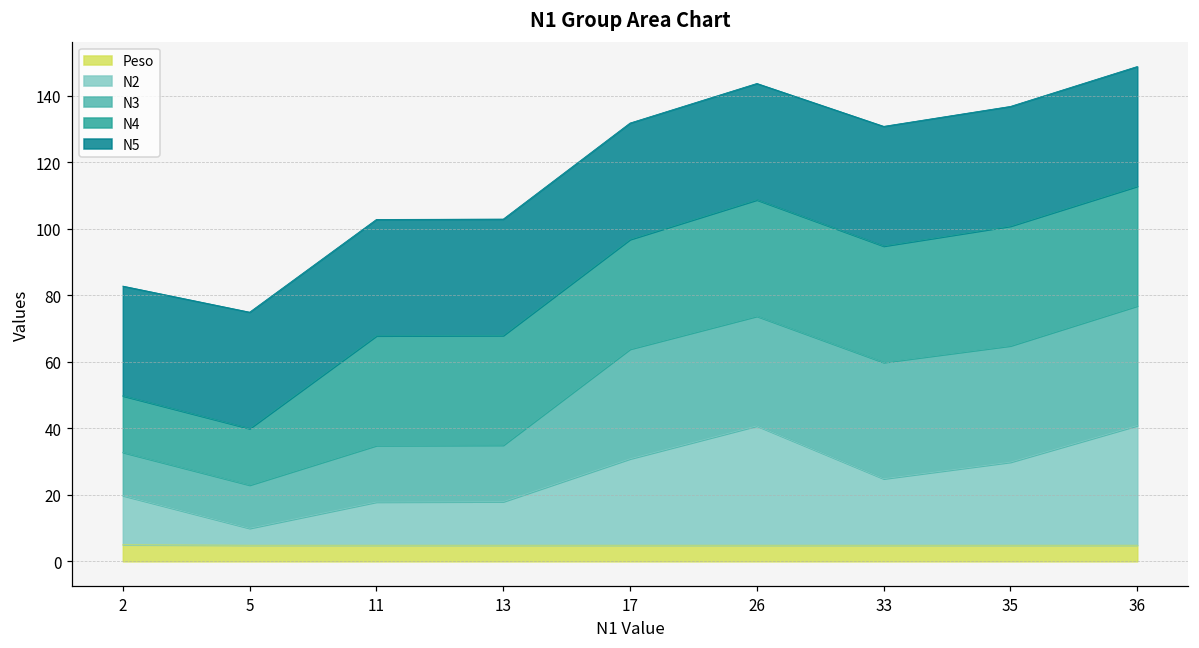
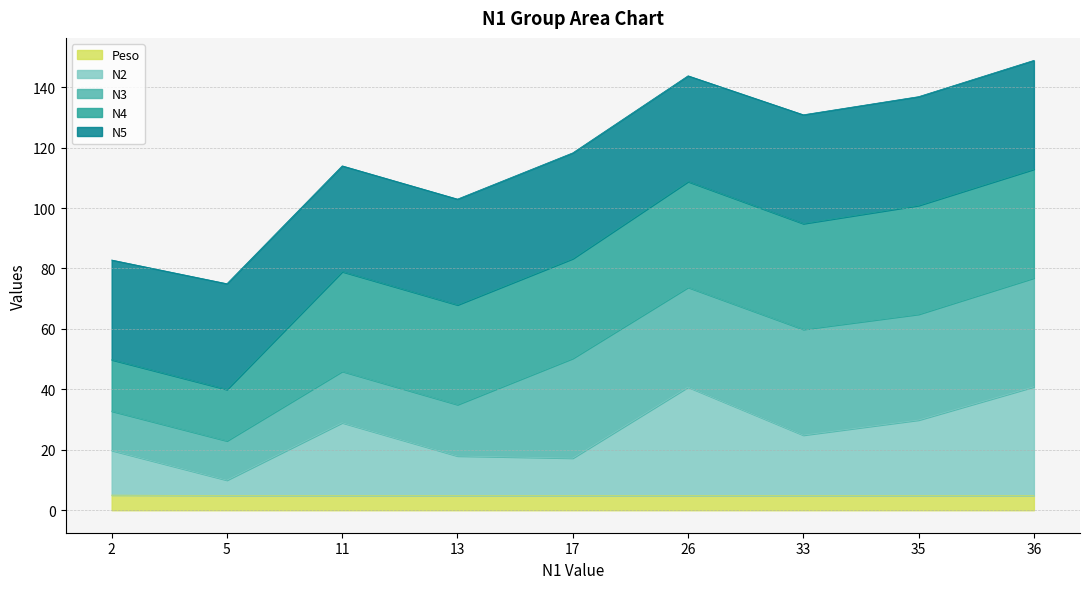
N2, 11: 13 -> 24
N2, 17: 26 -> 12
